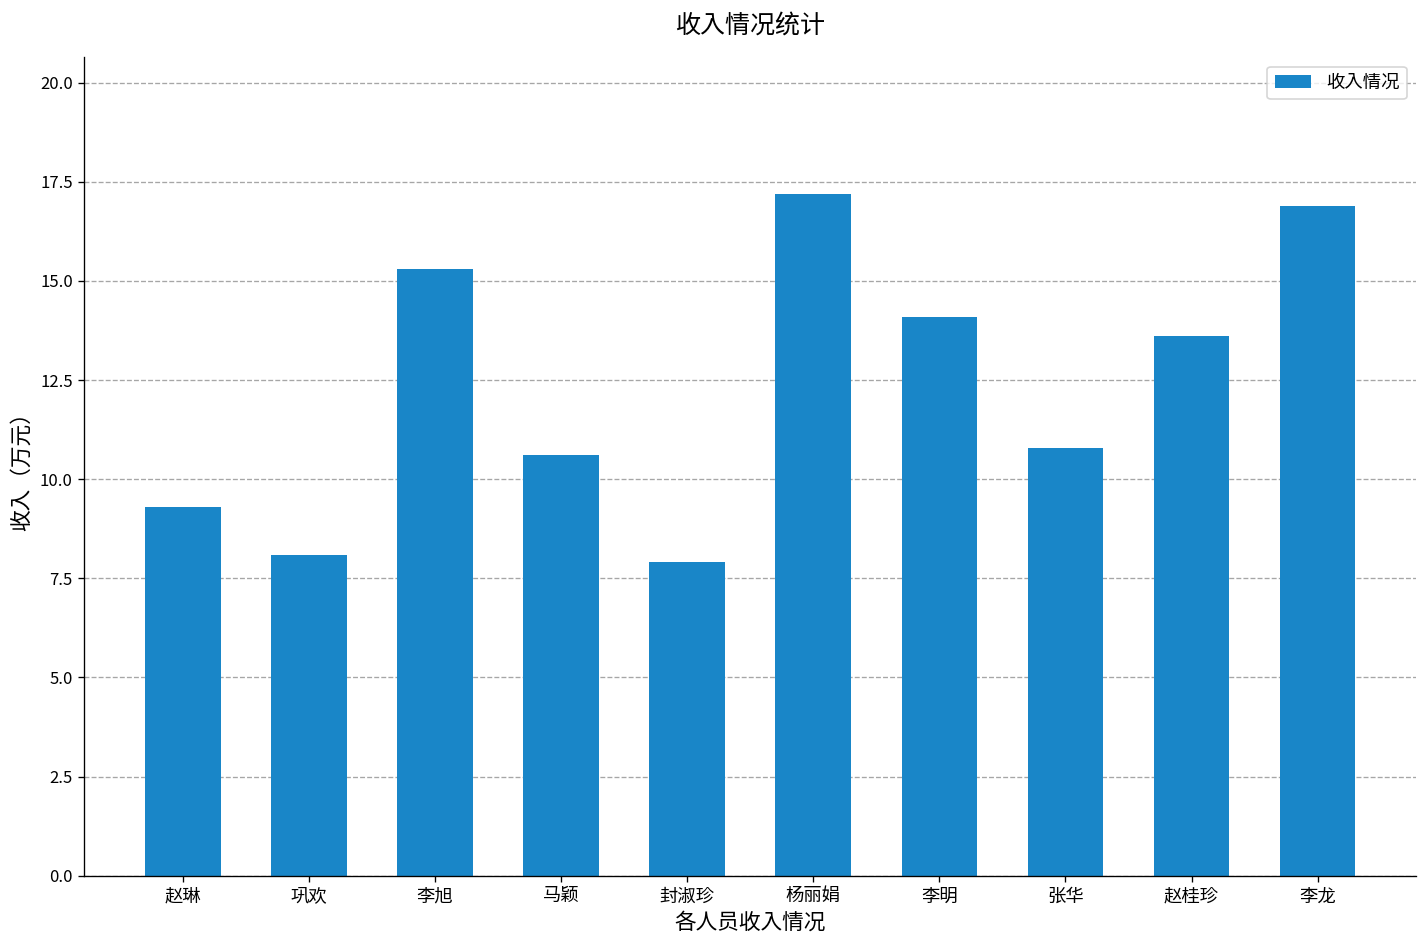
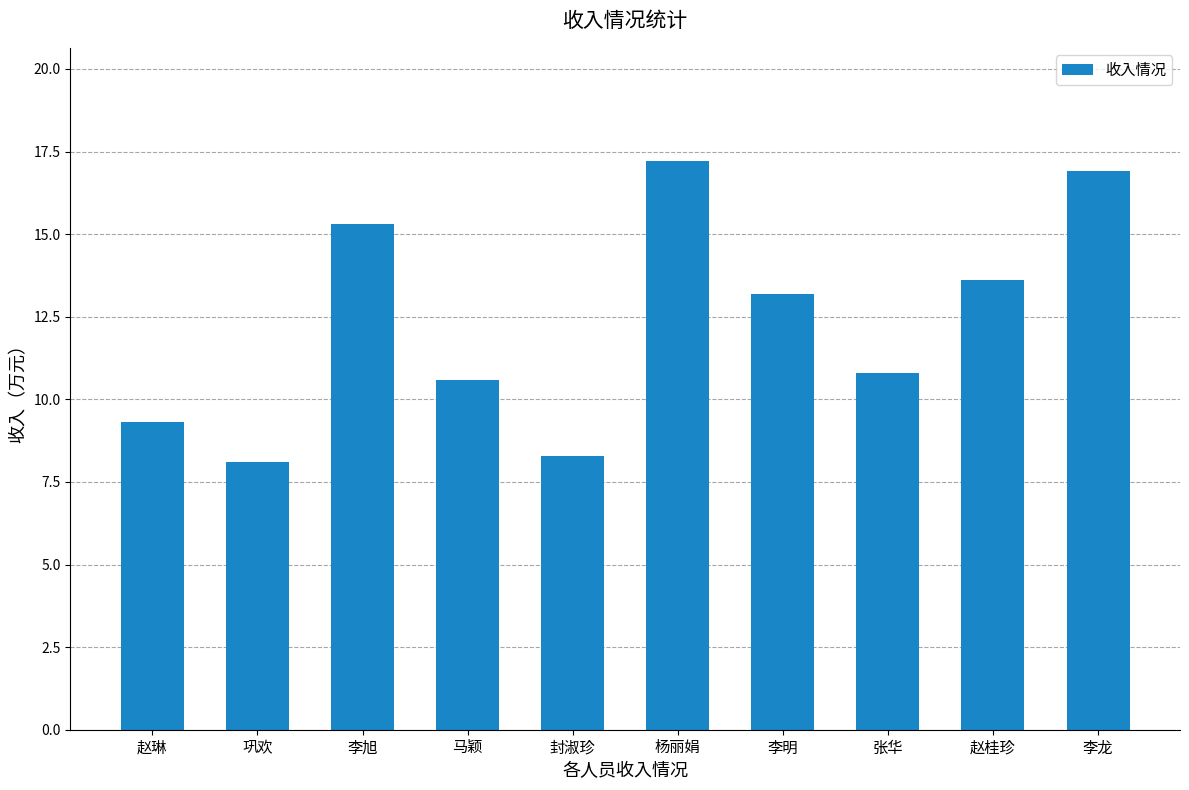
封淑珍: 7.9 -> 8.3
李明: 14.1 -> 13.2
